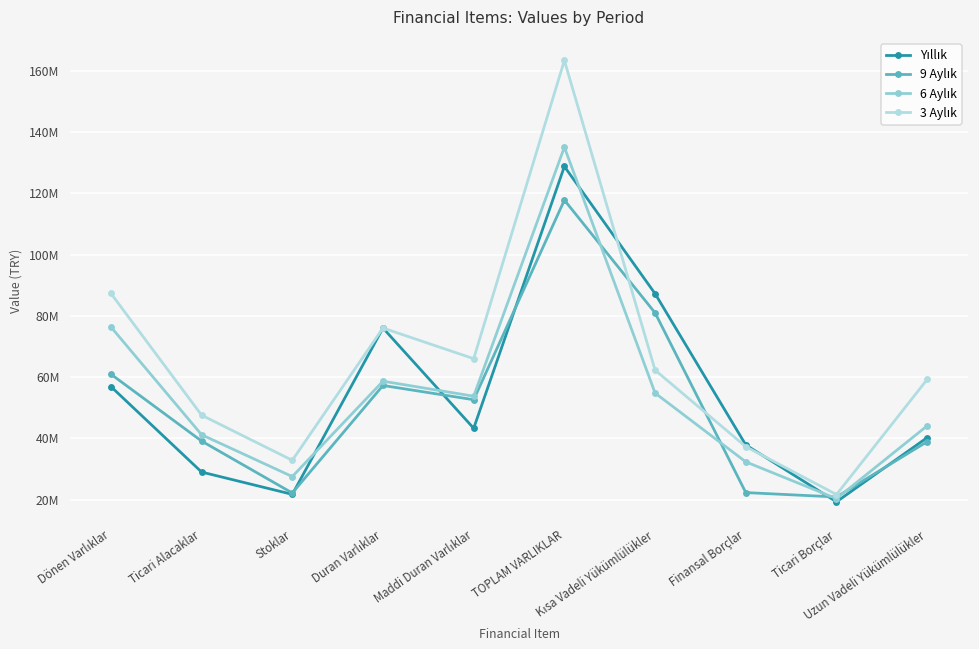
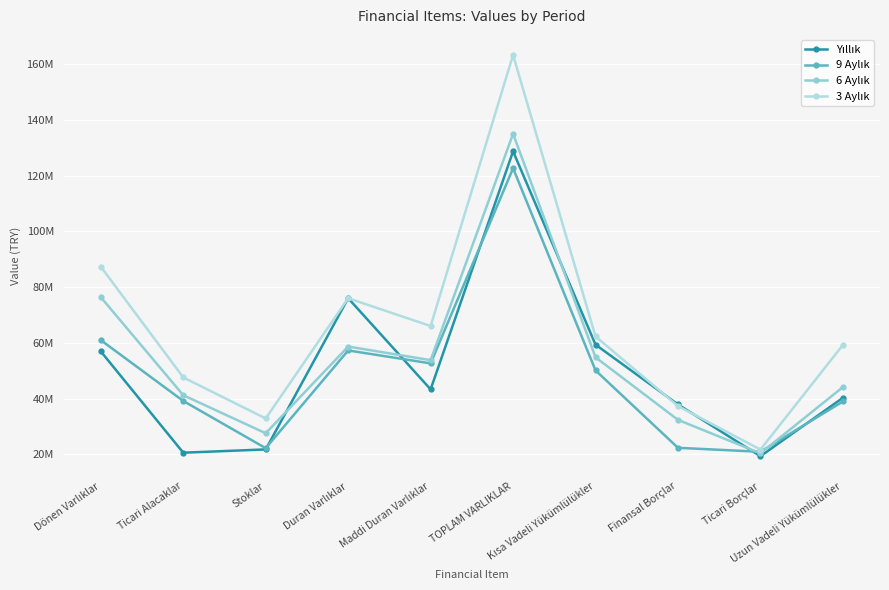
Yıllık, Ticari Alacaklar: 29000000 -> 21000000
9 Aylık, TOPLAM VARLIKLAR: 118000000 -> 123000000
Yıllık, Kısa Vadeli Yükümlülükler: 87000000 -> 59000000
9 Aylık, Kısa Vadeli Yükümlülükler: 81000000 -> 50000000
